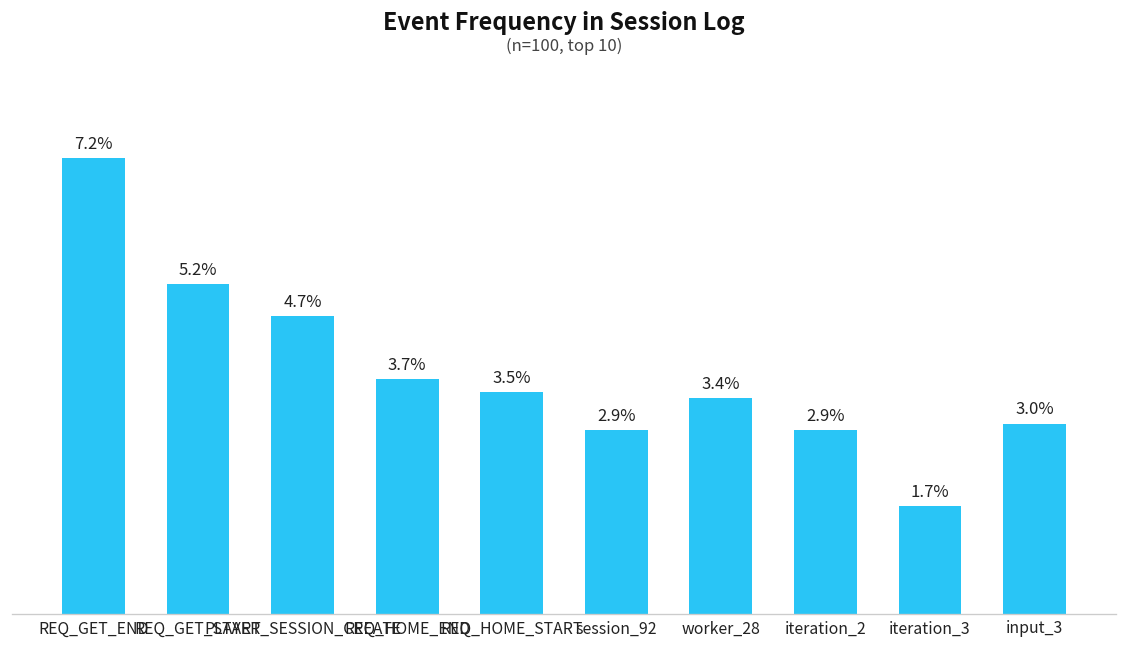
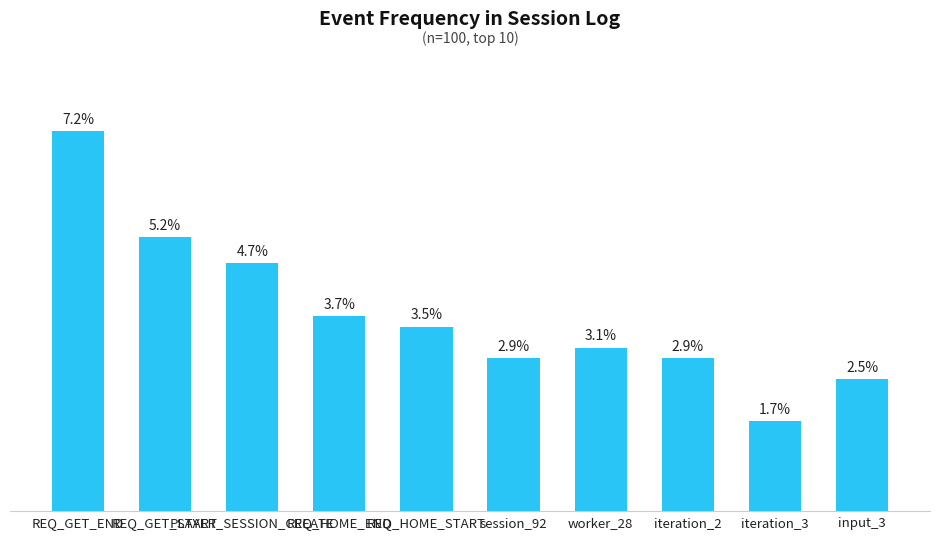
worker_28: 3.4% -> 3.1%
input_3: 3.0% -> 2.5%
